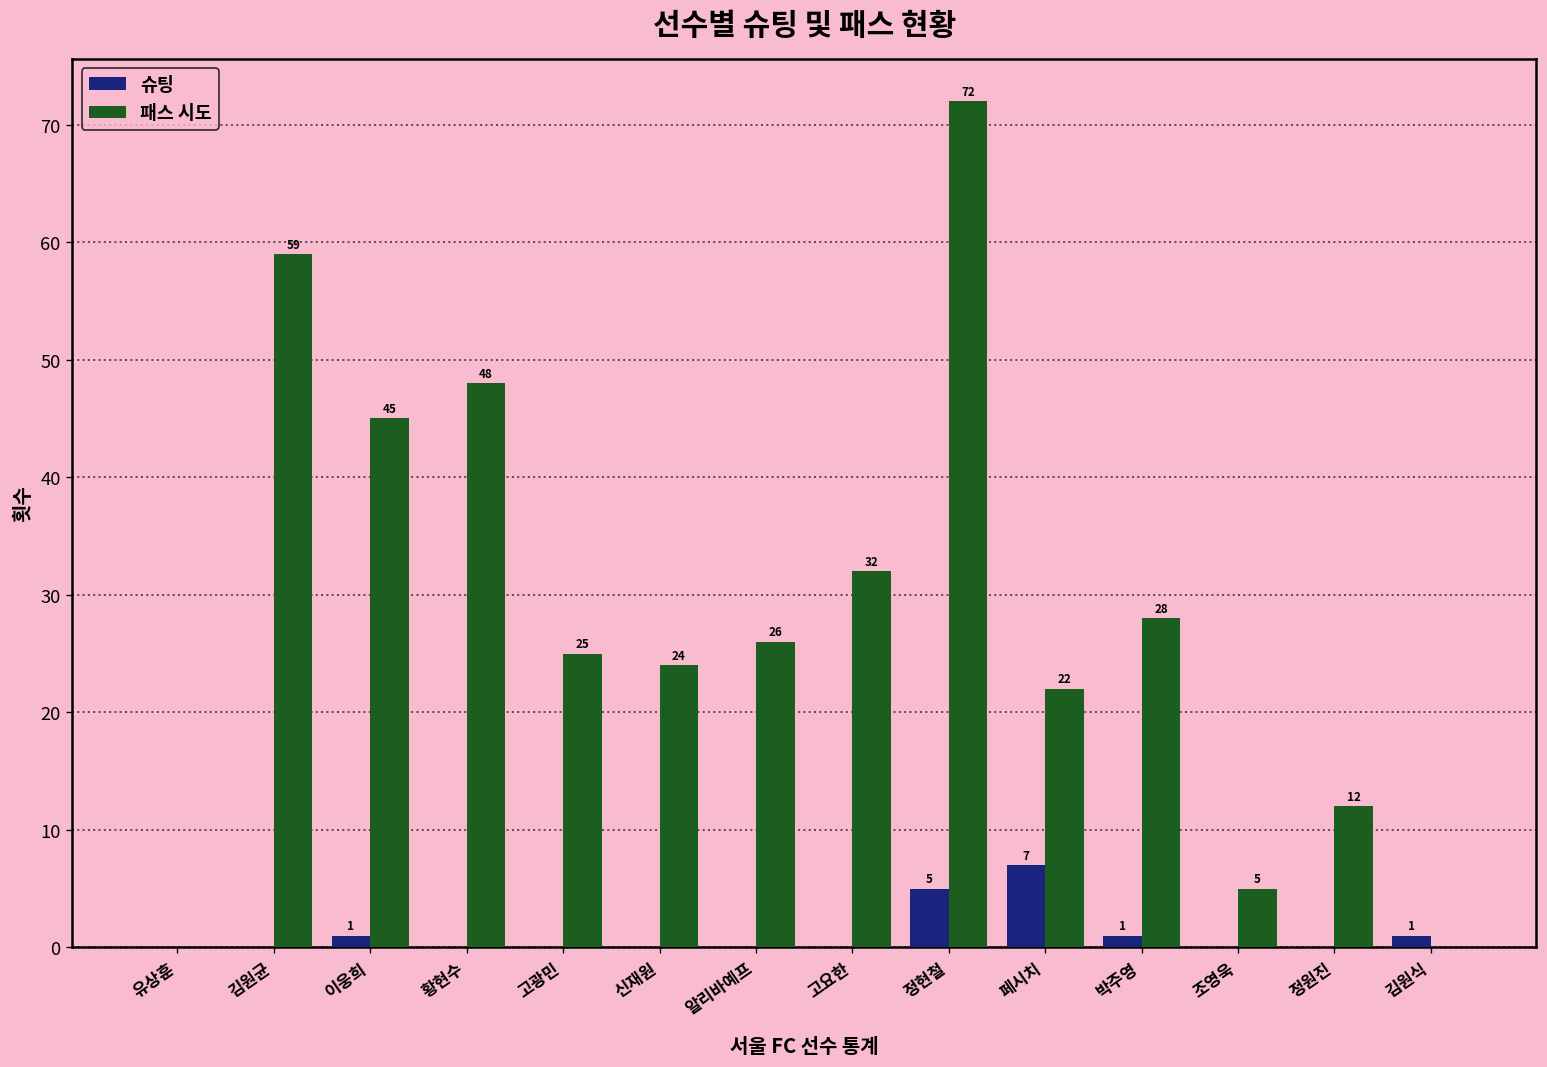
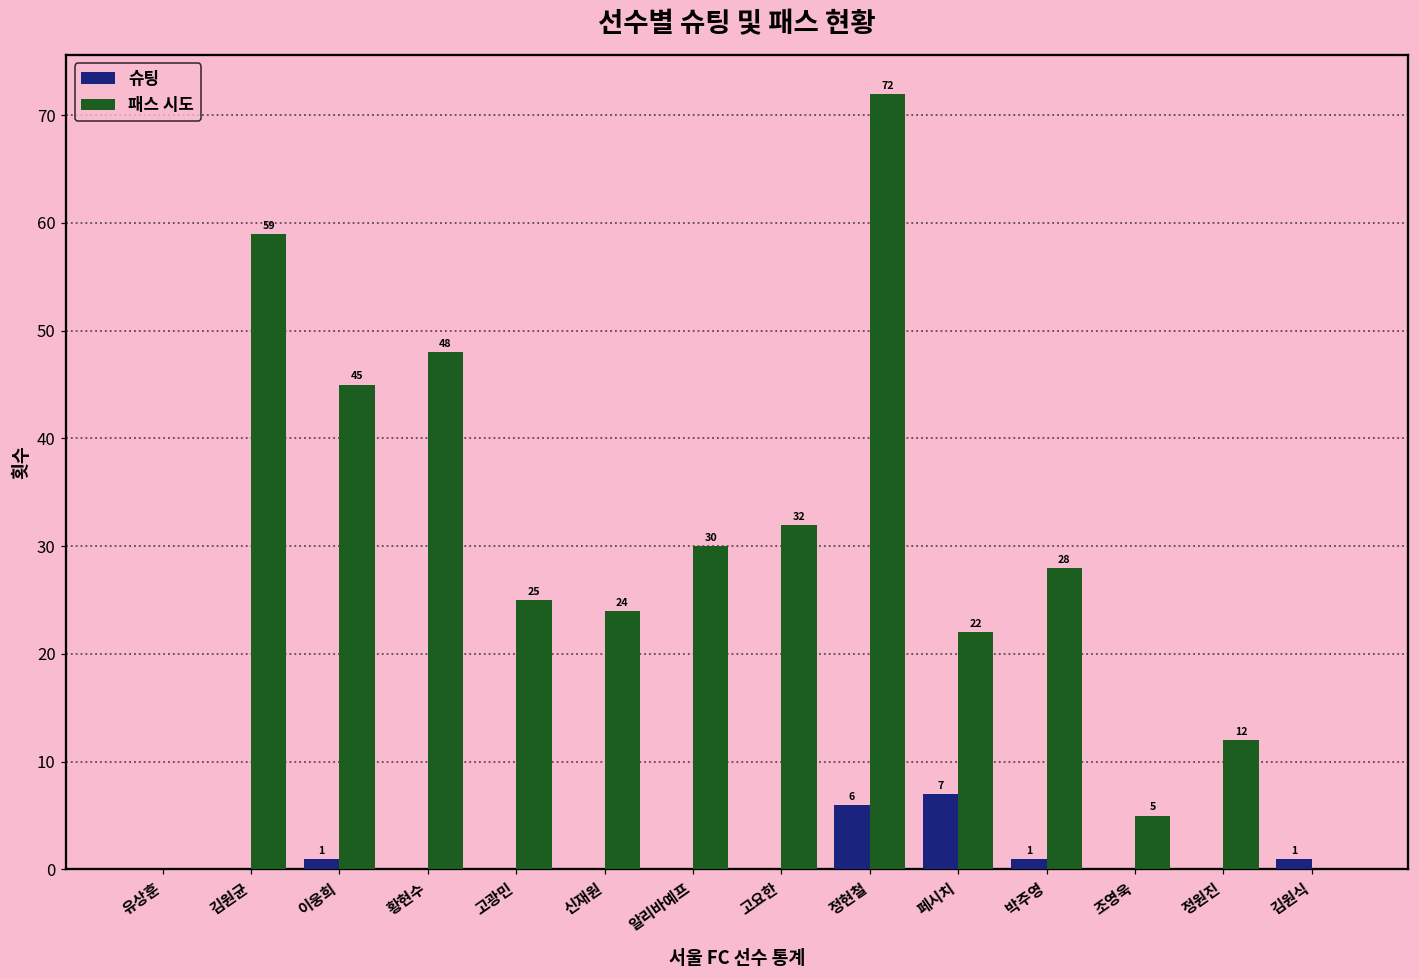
패스 시도, 알리바예프: 26 -> 30
슈팅, 정현철: 5 -> 6
